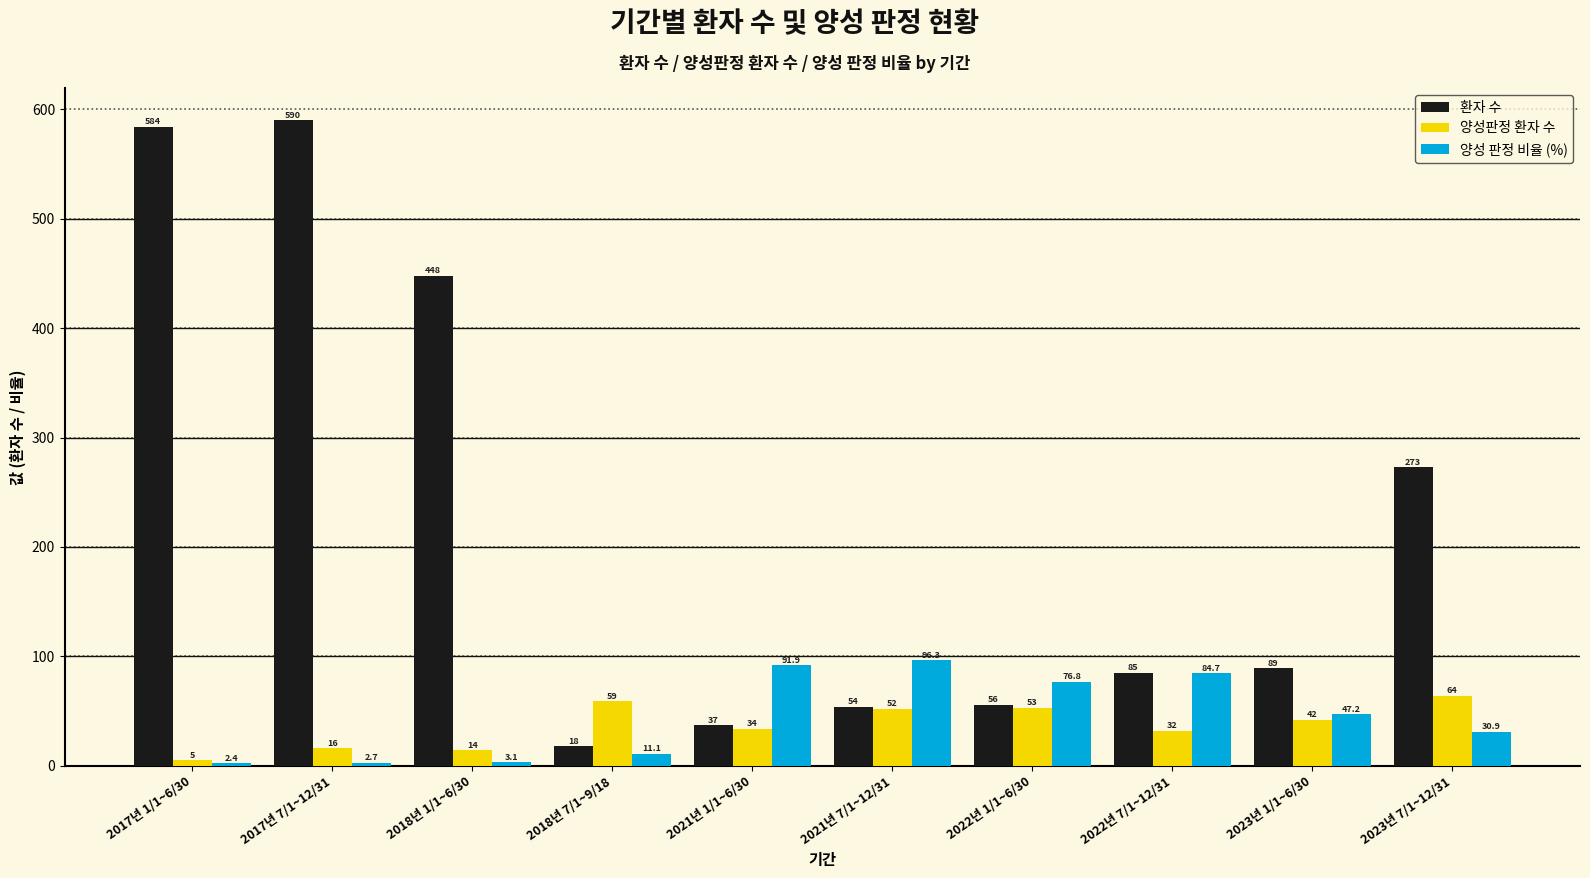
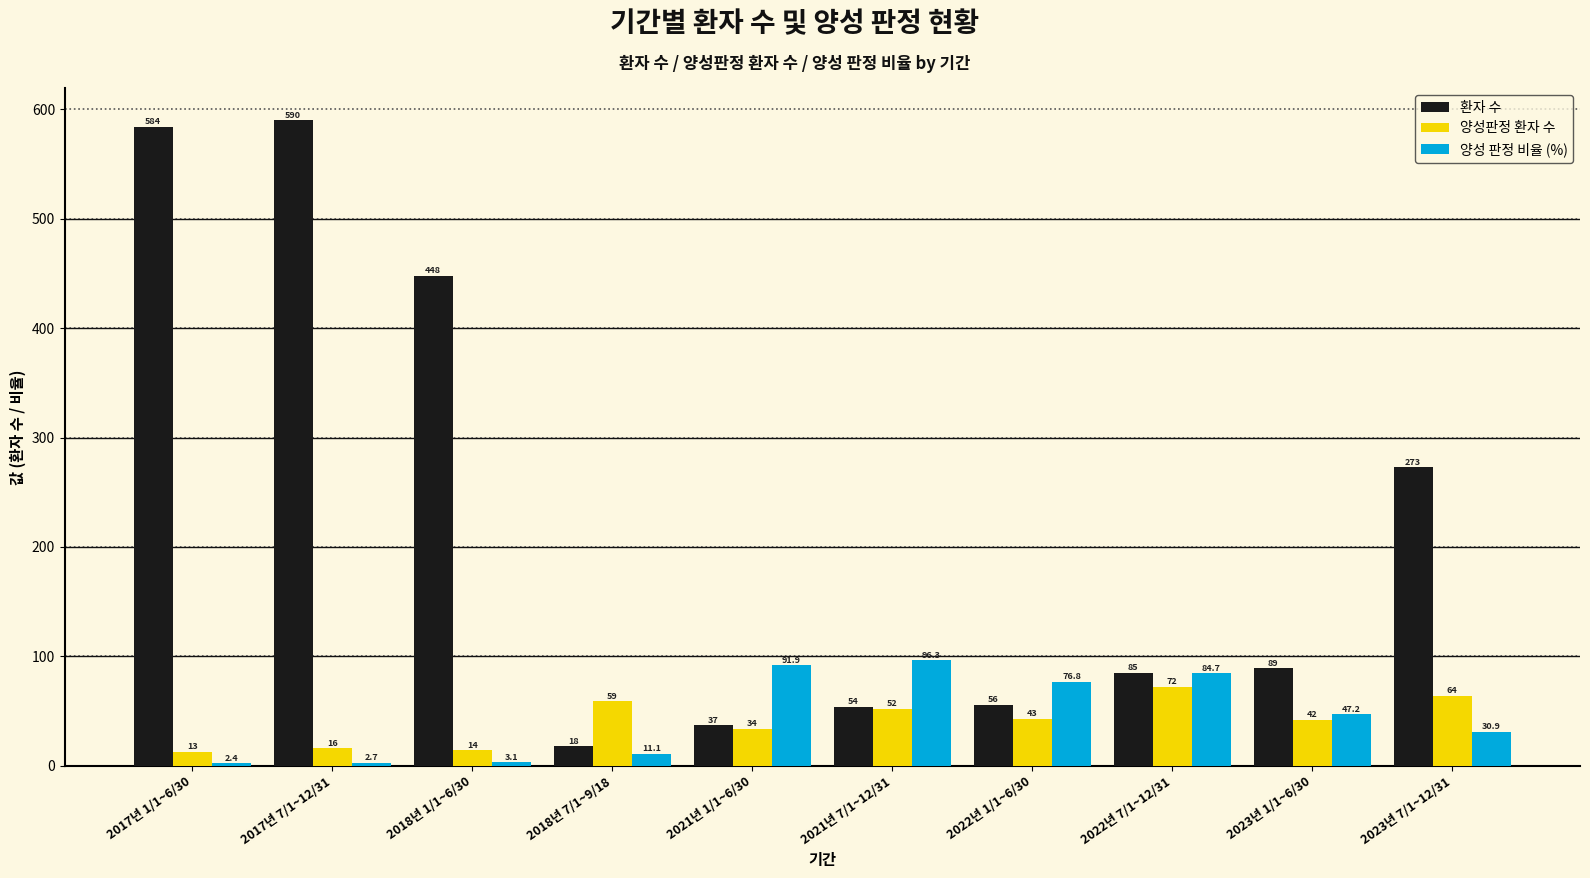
양성판정 환자 수, 2017년 1/1~6/30: 5 -> 13
양성판정 환자 수, 2022년 1/1~6/30: 53 -> 43
양성판정 환자 수, 2022년 7/1~12/31: 32 -> 72
